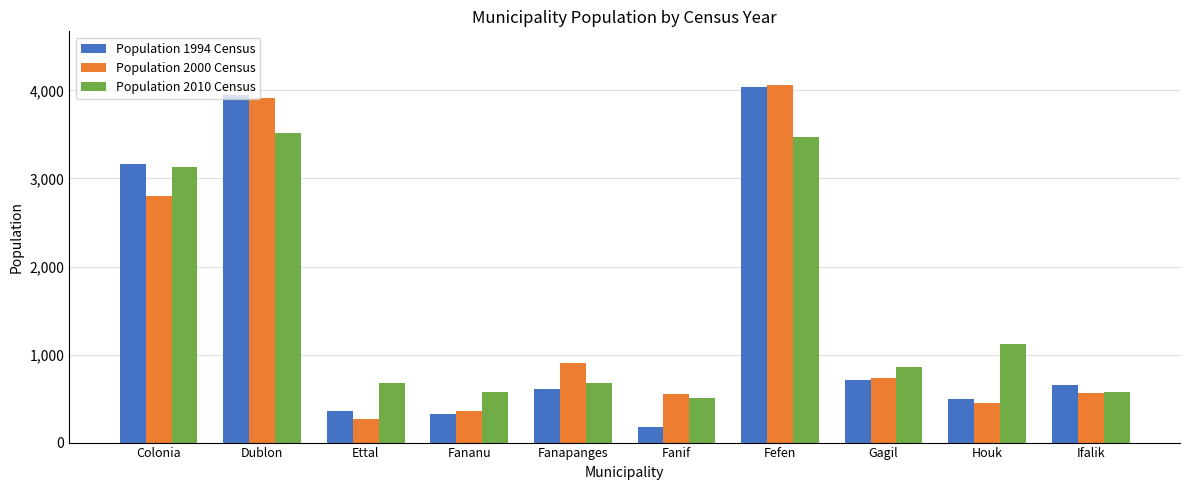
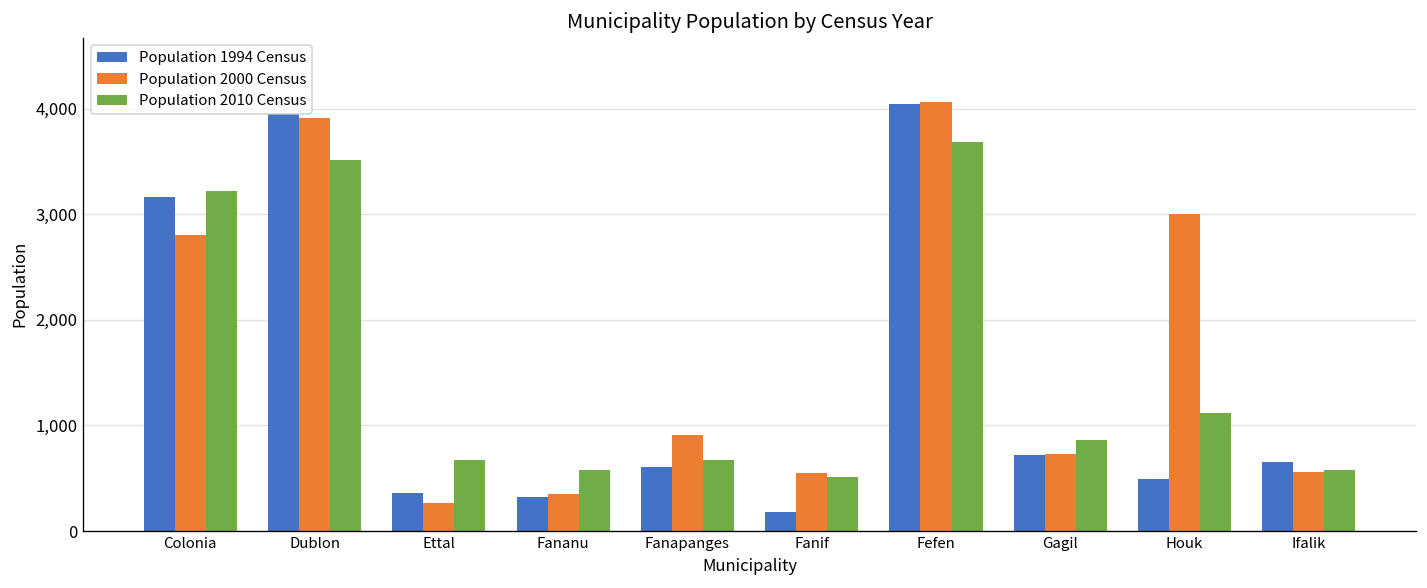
Population 2010 Census, Colonia: 3,100 -> 3,200
Population 2010 Census, Fefen: 3,500 -> 3,700
Population 2000 Census, Houk: 500 -> 3,000
